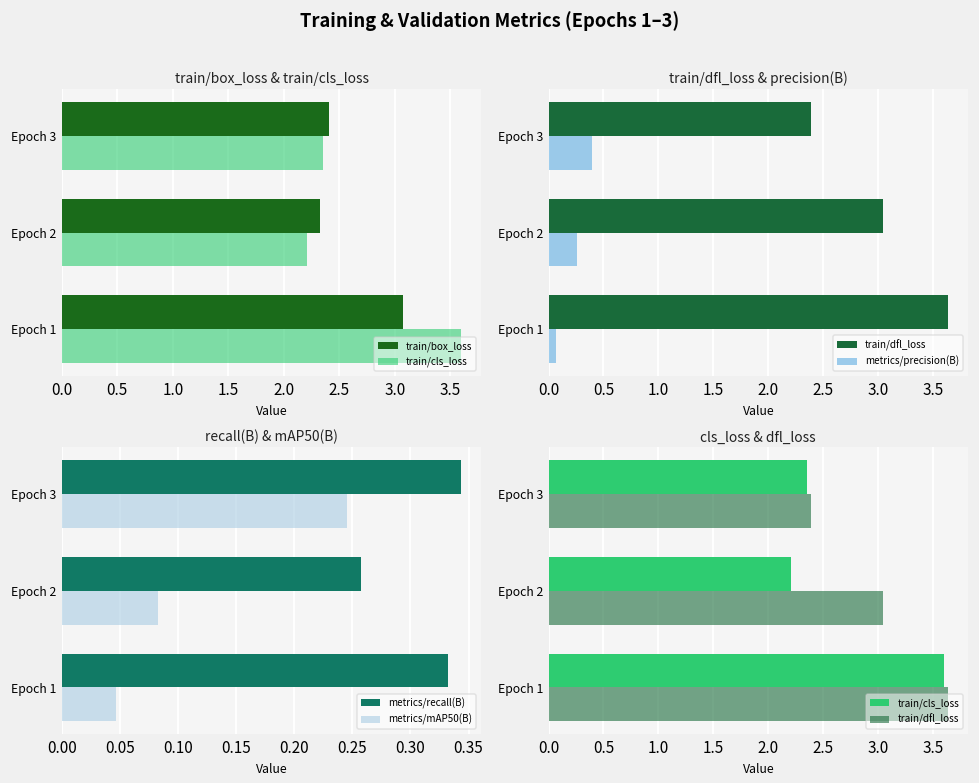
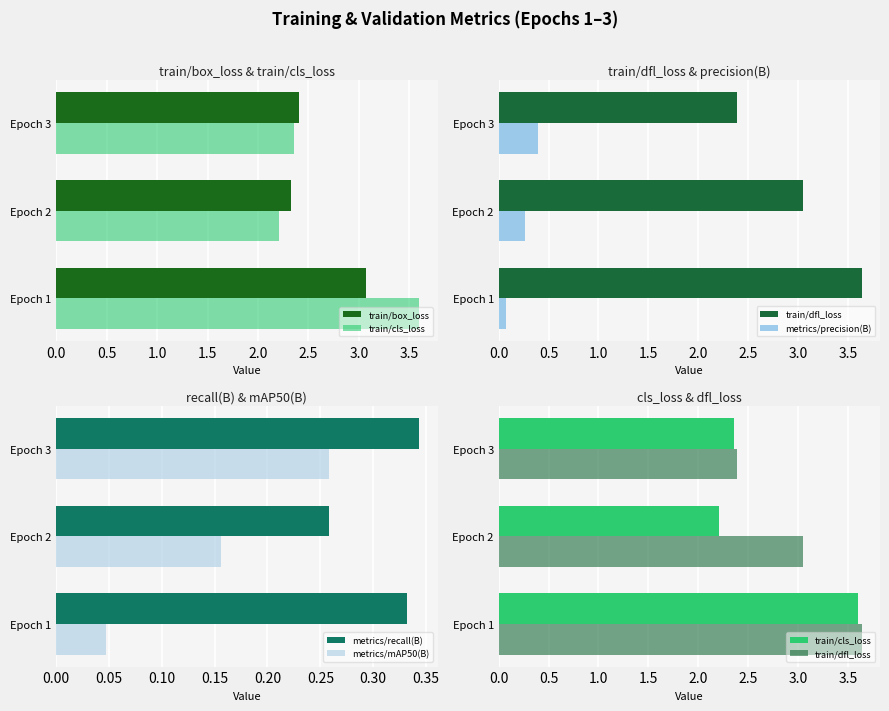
recall(B) & mAP50(B), metrics/mAP50(B), Epoch 3: 0.245 -> 0.259
recall(B) & mAP50(B), metrics/mAP50(B), Epoch 2: 0.083 -> 0.156
